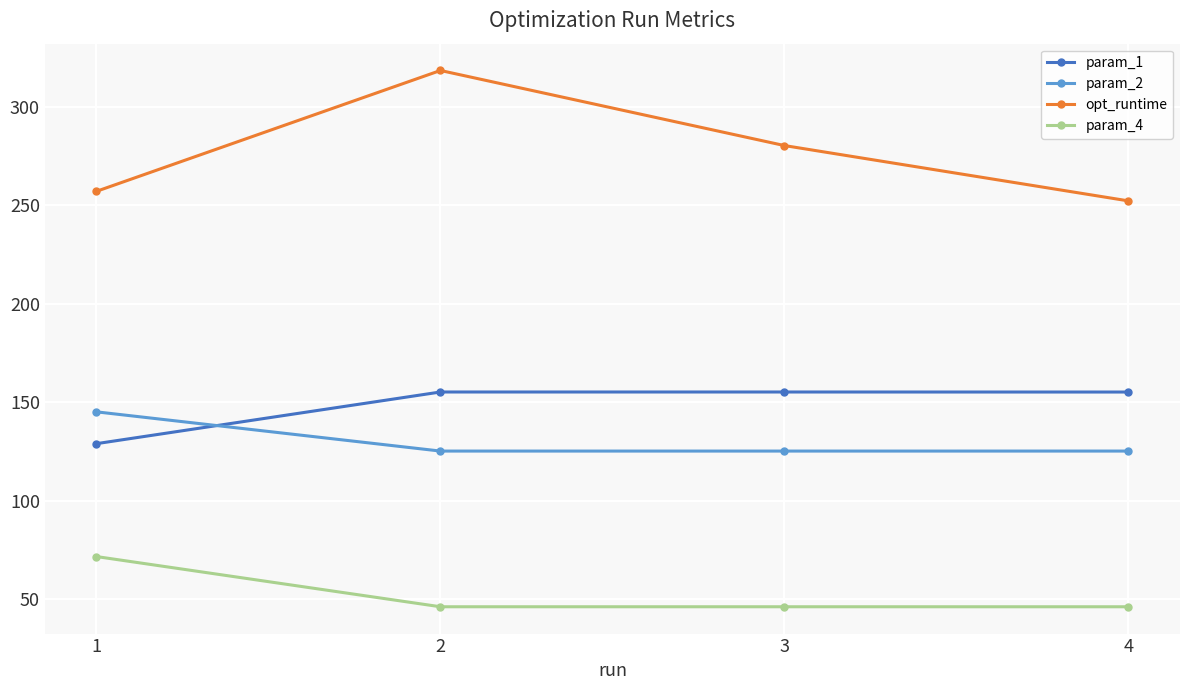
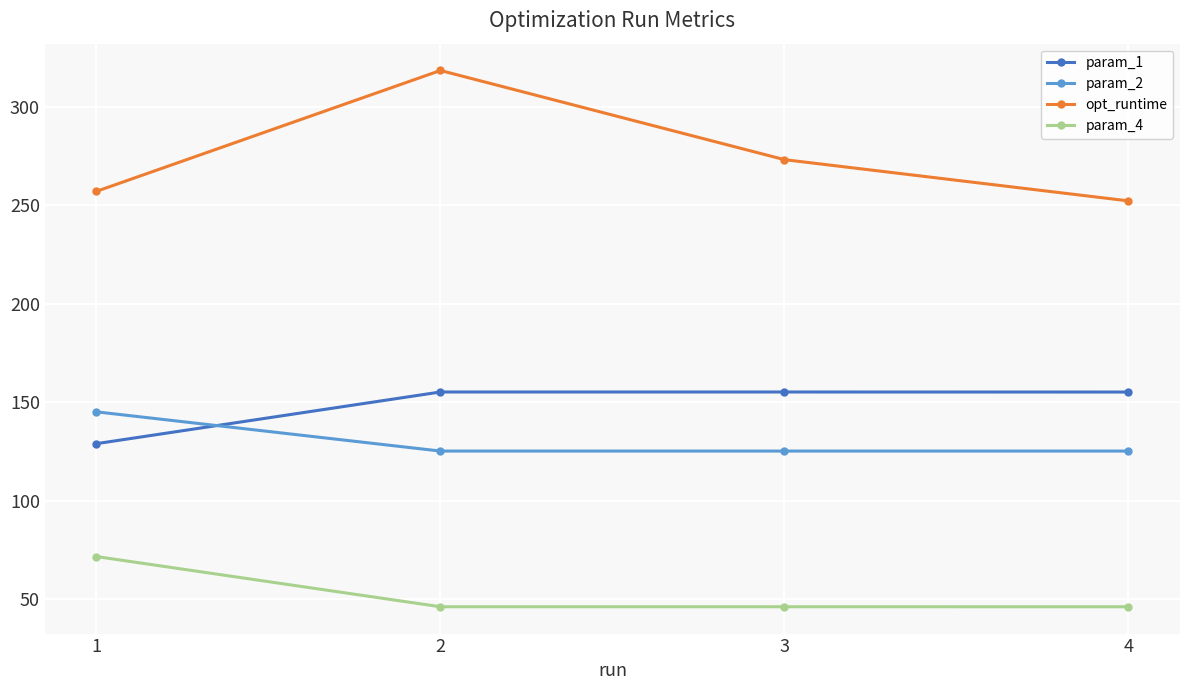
opt_runtime, 3: 280 -> 273
